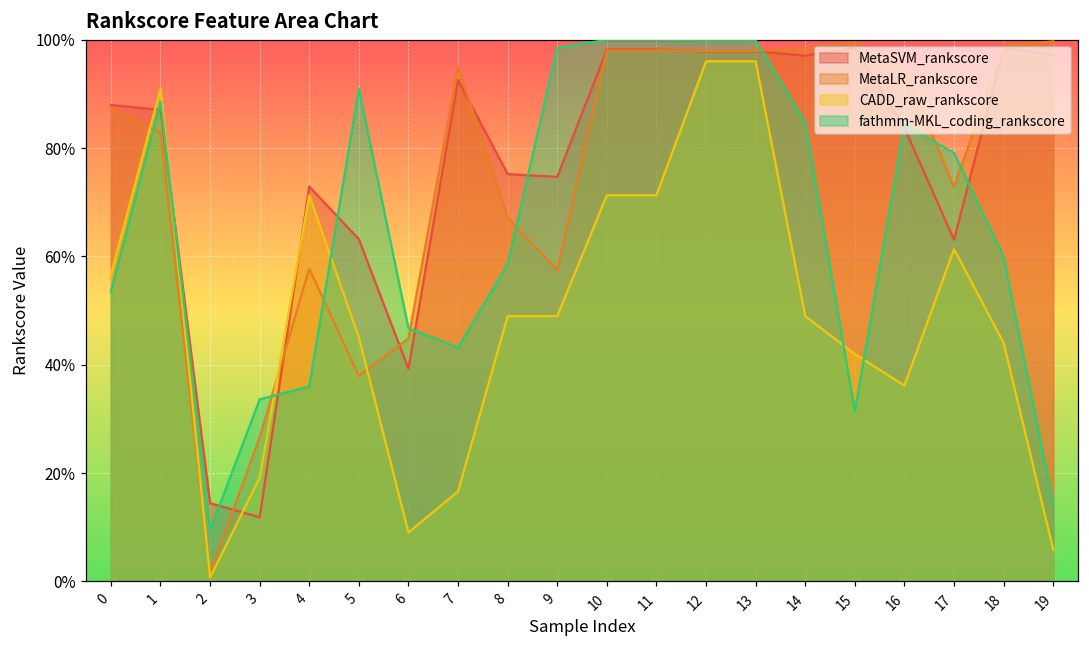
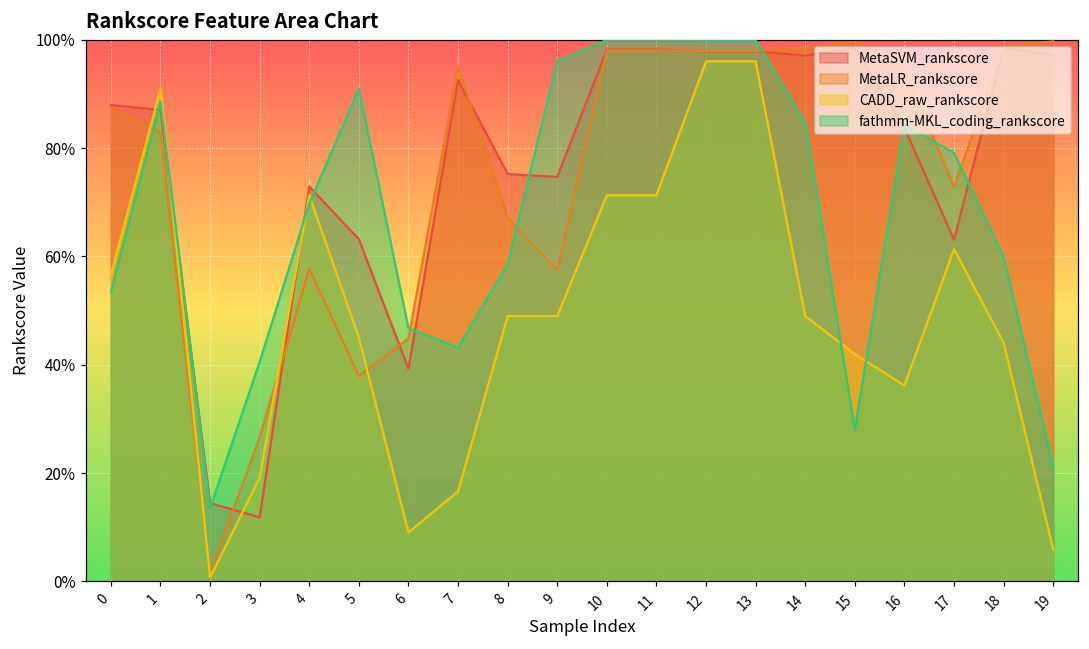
fathmm-MKL_coding_rankscore, 2: 9% -> 14%
fathmm-MKL_coding_rankscore, 3: 34% -> 41%
fathmm-MKL_coding_rankscore, 4: 36% -> 70%
fathmm-MKL_coding_rankscore, 9: 99% -> 96%
fathmm-MKL_coding_rankscore, 15: 31% -> 28%
fathmm-MKL_coding_rankscore, 19: 14% -> 21%
